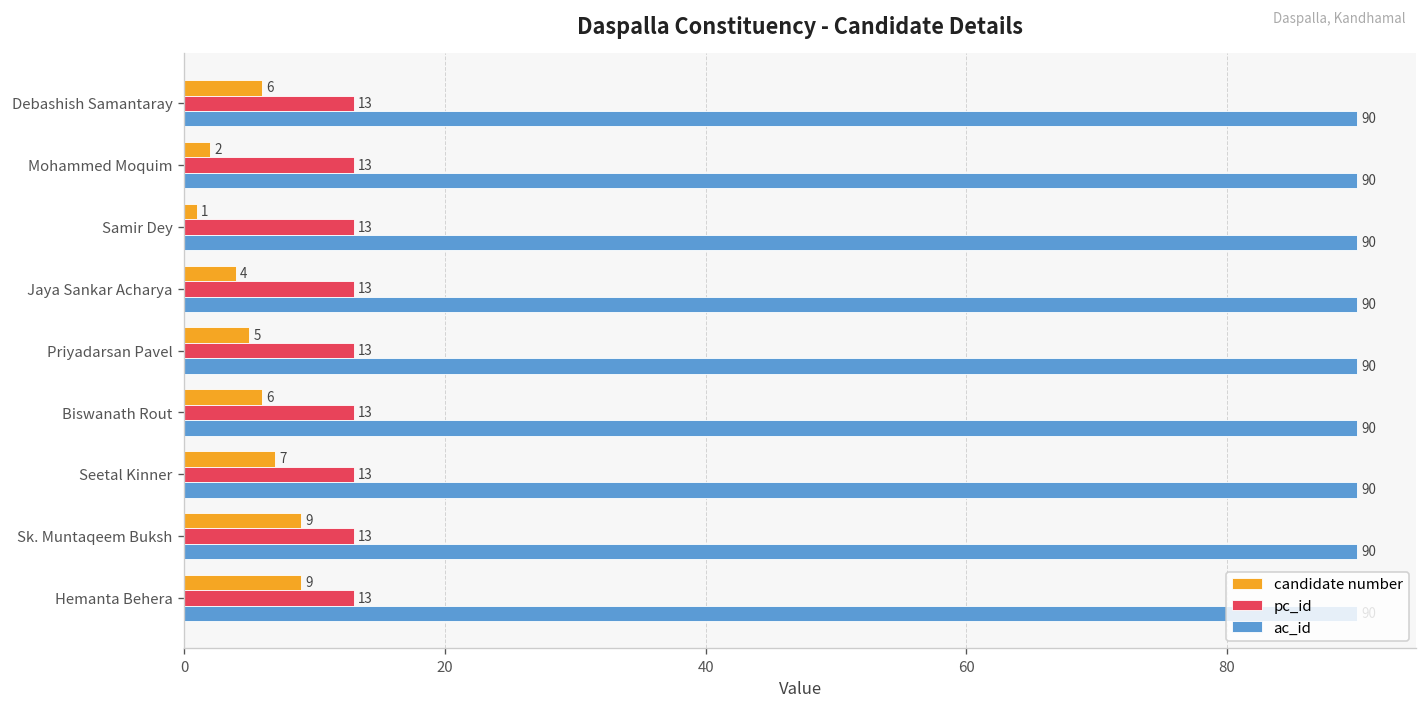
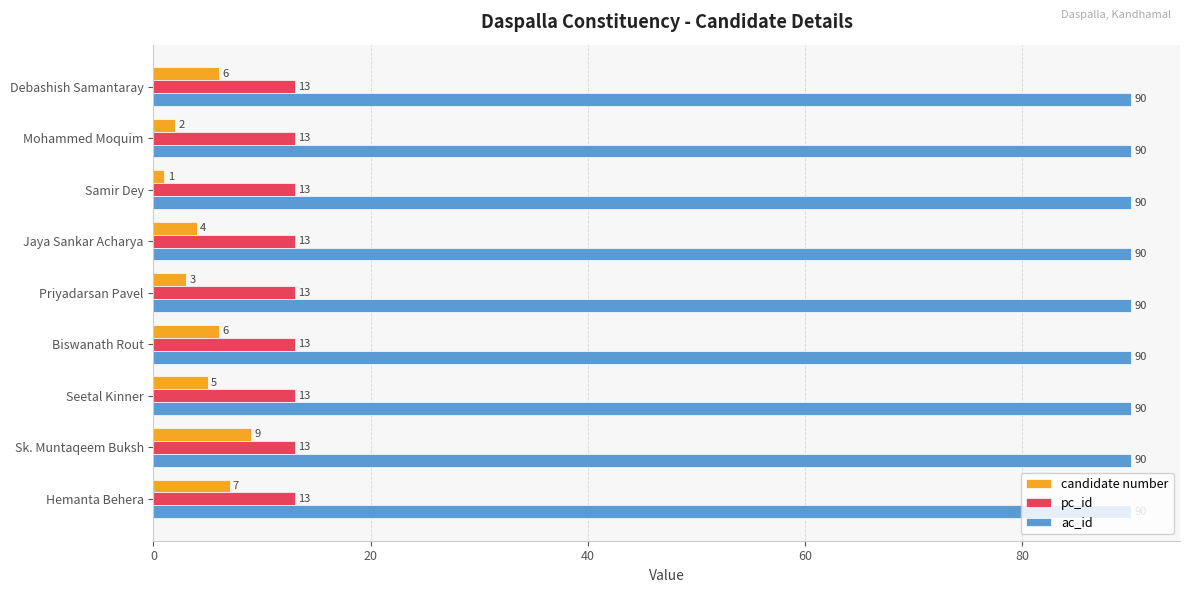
candidate number, Priyadarsan Pavel: 5 -> 3
candidate number, Seetal Kinner: 7 -> 5
candidate number, Hemanta Behera: 9 -> 7
